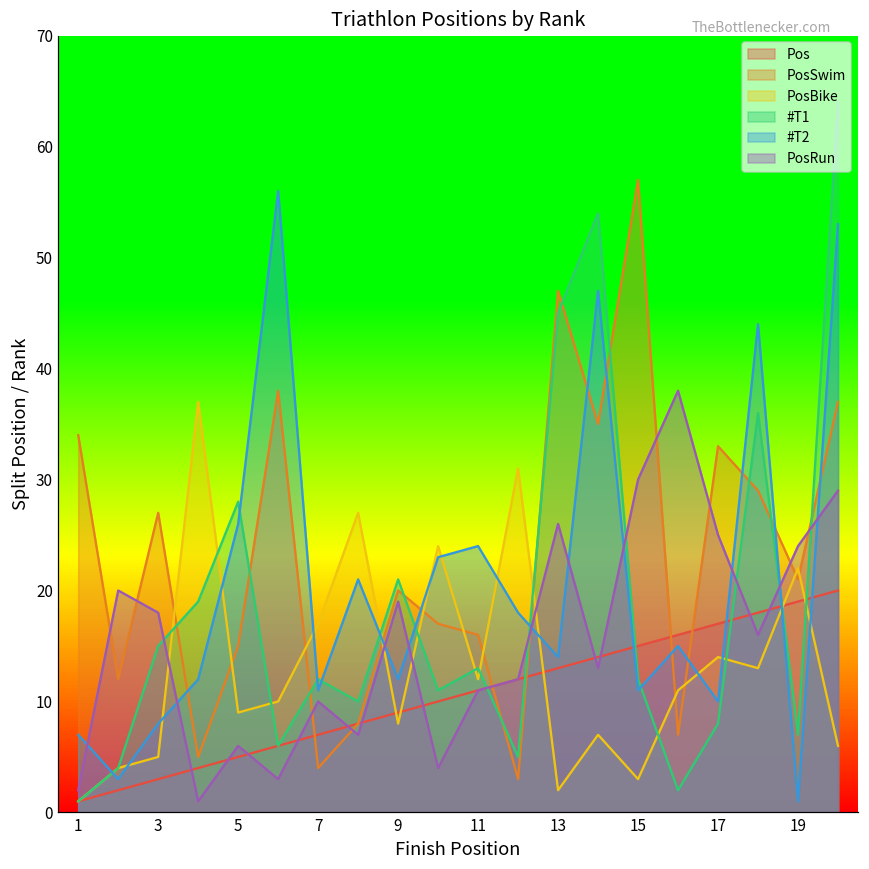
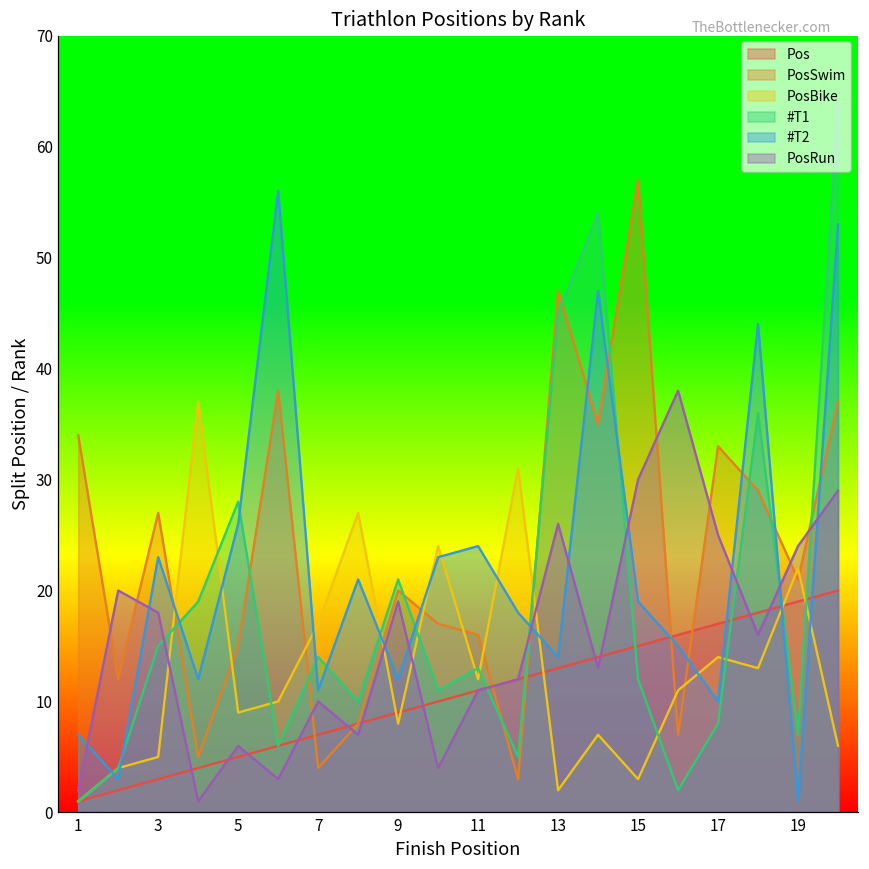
#T2, 3: 8 -> 23
#T1, 7: 12 -> 14
#T2, 15: 11 -> 19
